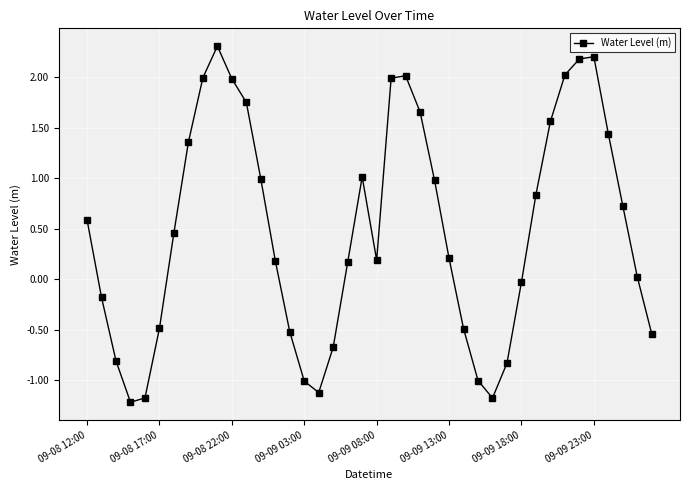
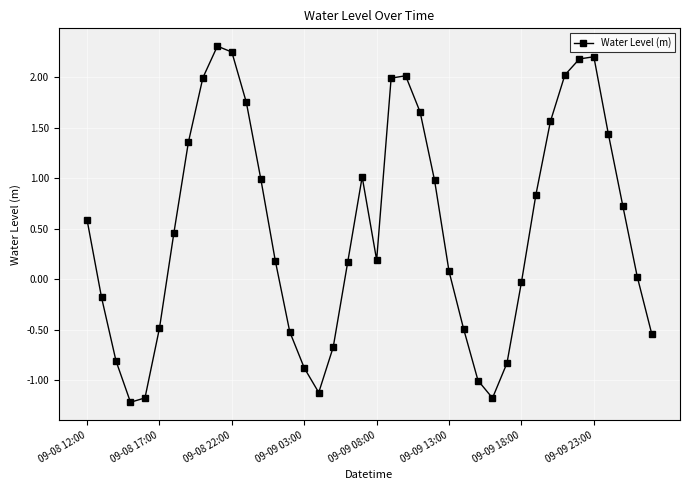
09-08 22:00: 1.99 -> 2.25
09-09 03:00: -1.01 -> -0.88
09-09 13:00: 0.21 -> 0.08
